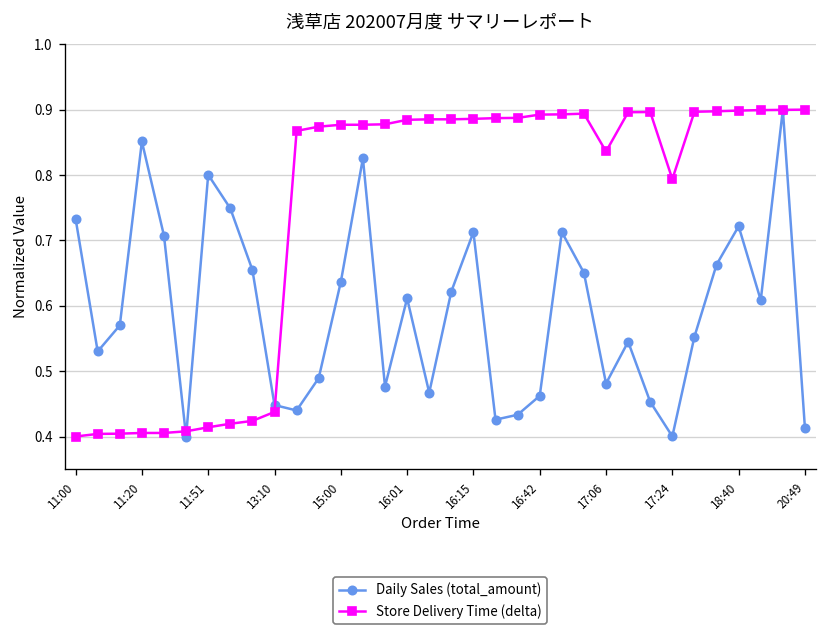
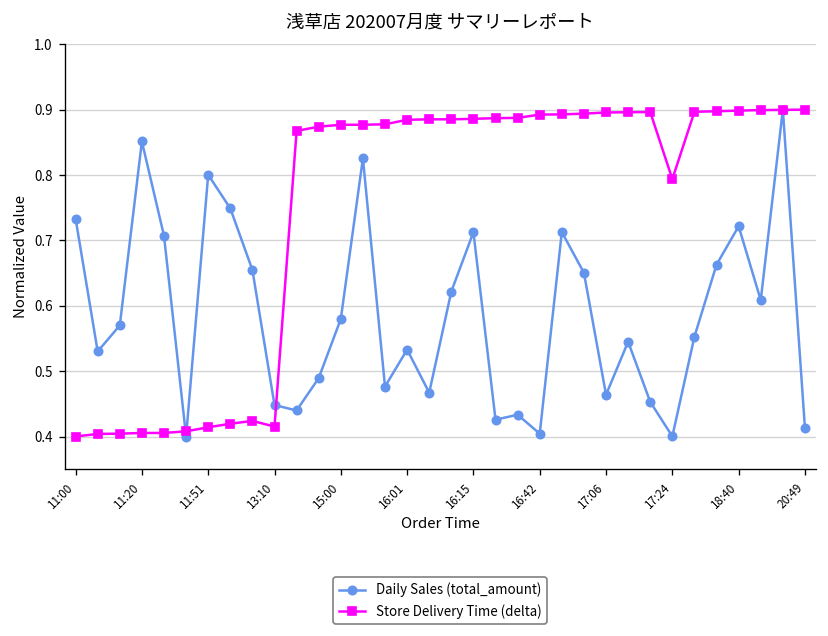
Store Delivery Time (delta), 13:10: 0.44 -> 0.42
Daily Sales (total_amount), 15:00: 0.64 -> 0.58
Daily Sales (total_amount), 16:01: 0.61 -> 0.53
Daily Sales (total_amount), 16:42: 0.46 -> 0.40
Daily Sales (total_amount), 17:06: 0.48 -> 0.46
Store Delivery Time (delta), 17:06: 0.84 -> 0.90
